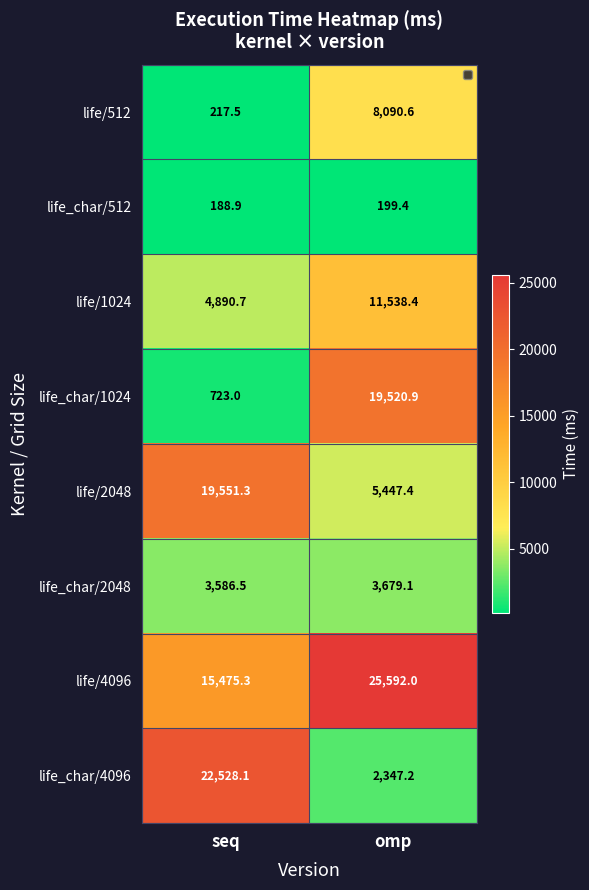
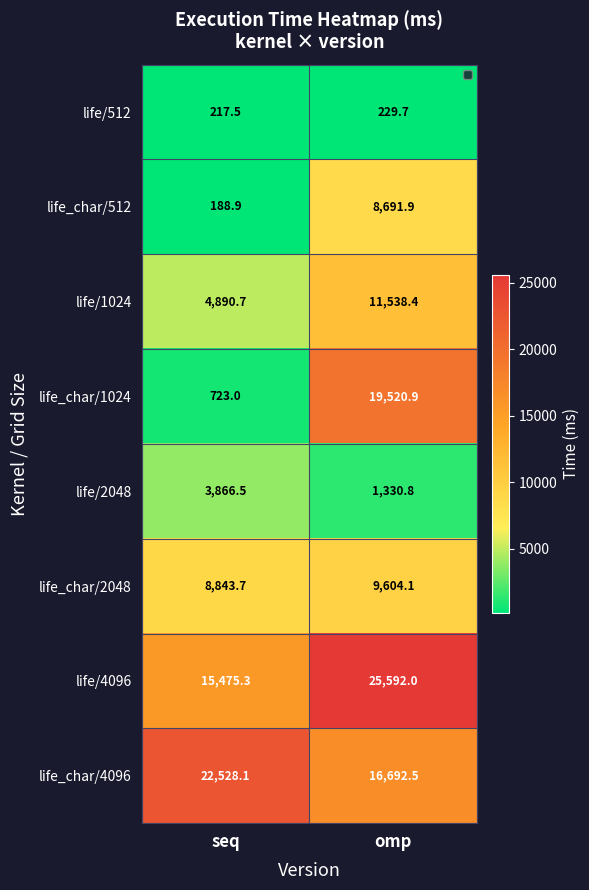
life/512, omp: 8,090.6 -> 229.7
life_char/512, omp: 199.4 -> 8,691.9
life/2048, seq: 19,551.3 -> 3,866.5
life/2048, omp: 5,447.4 -> 1,330.8
life_char/2048, seq: 3,586.5 -> 8,843.7
life_char/2048, omp: 3,679.1 -> 9,604.1
life_char/4096, omp: 2,347.2 -> 16,692.5
